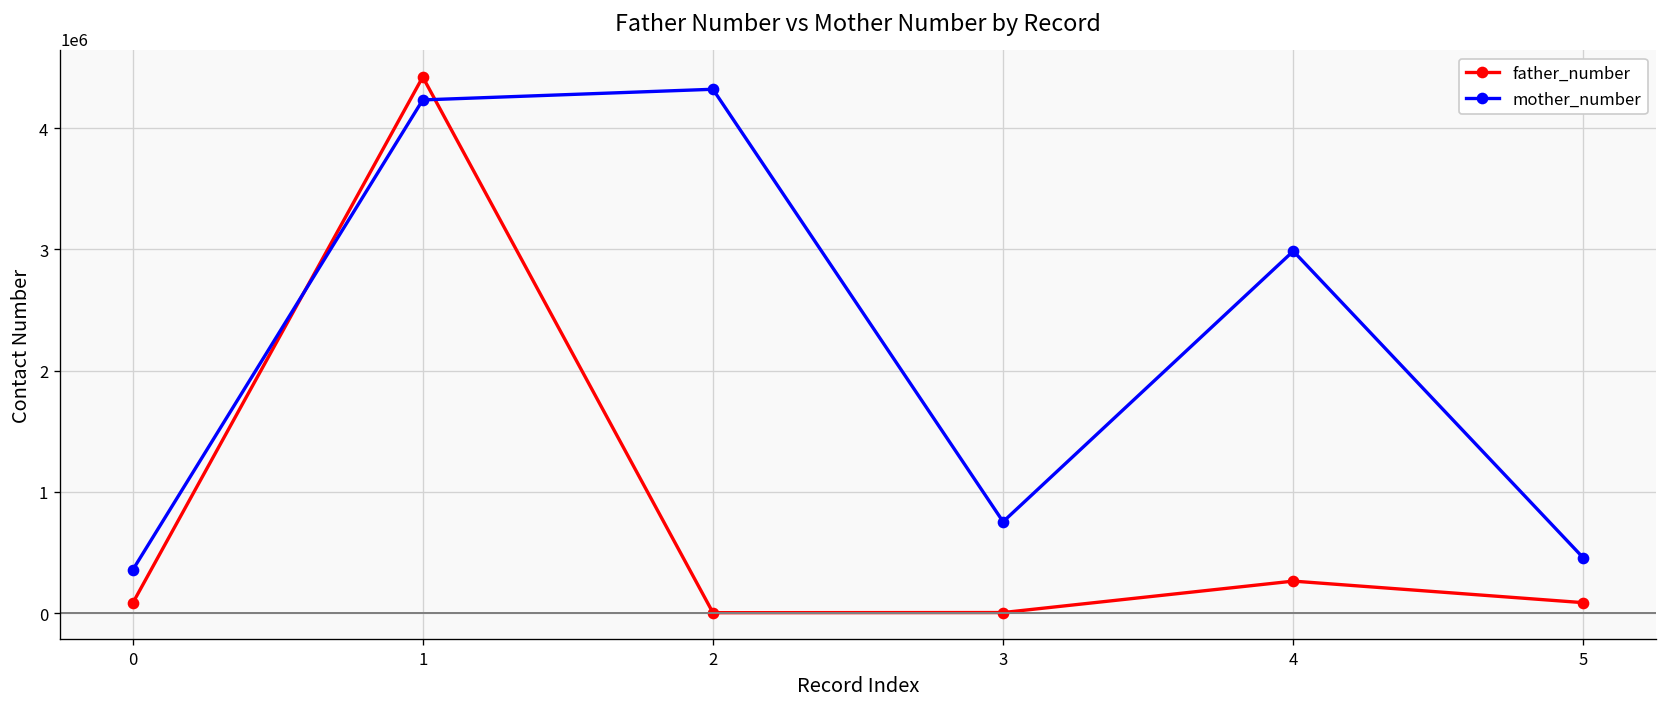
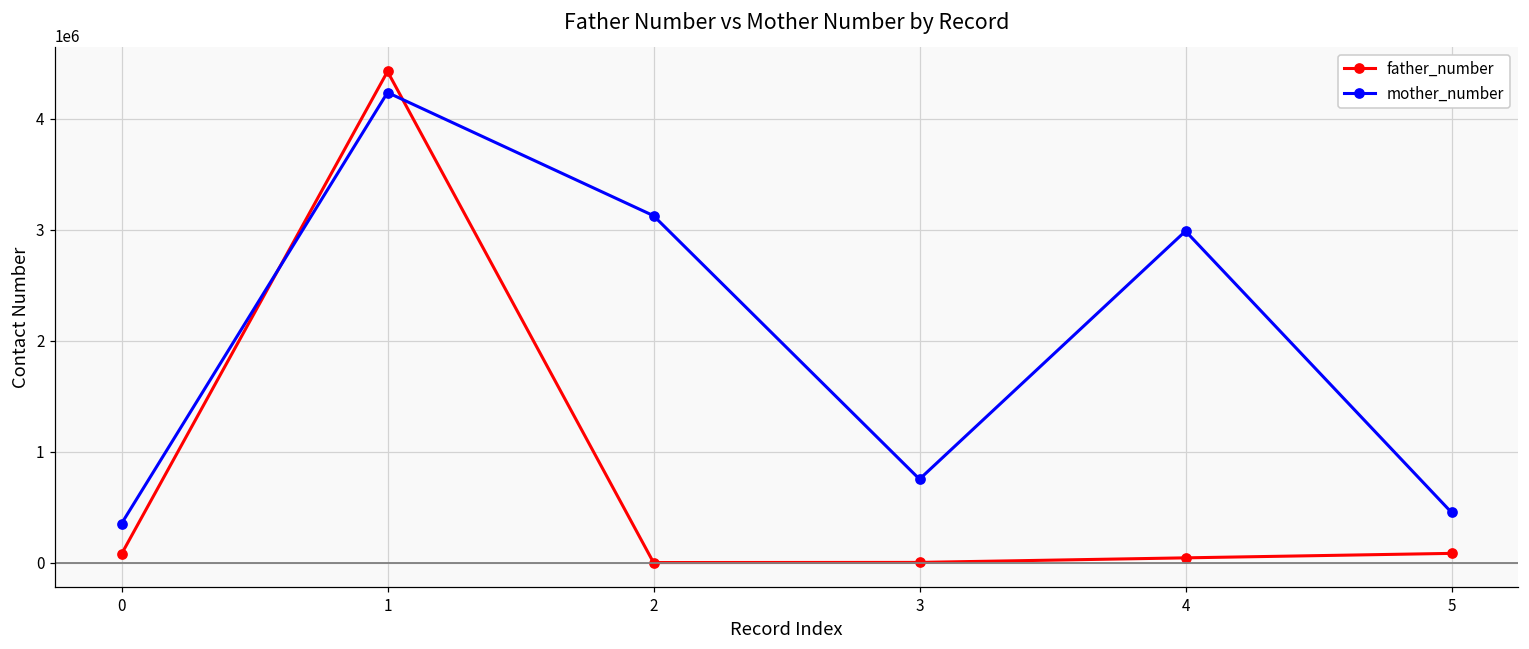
mother_number, 2: 4320000 -> 3130000
father_number, 4: 260000 -> 50000
